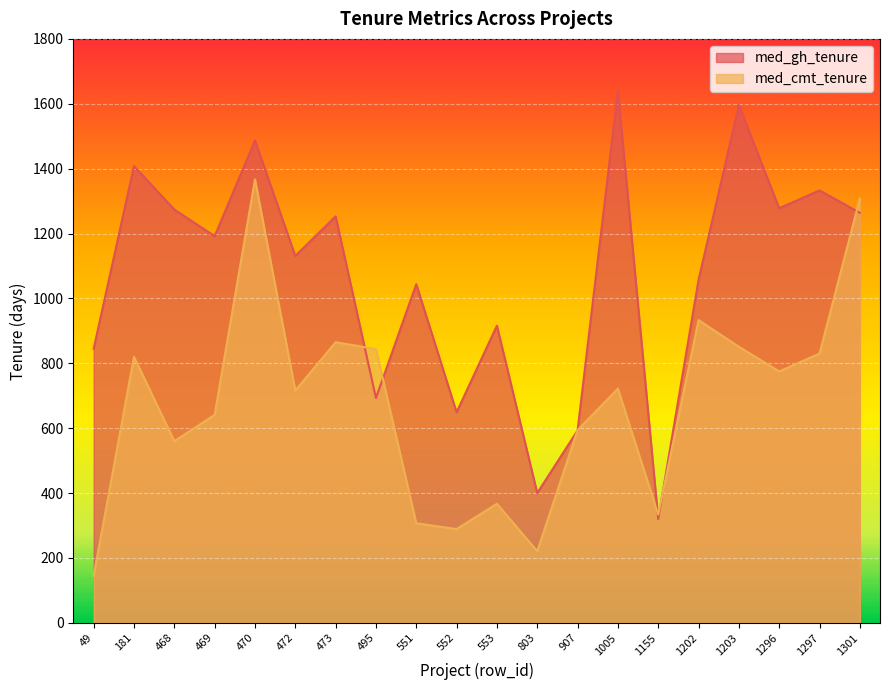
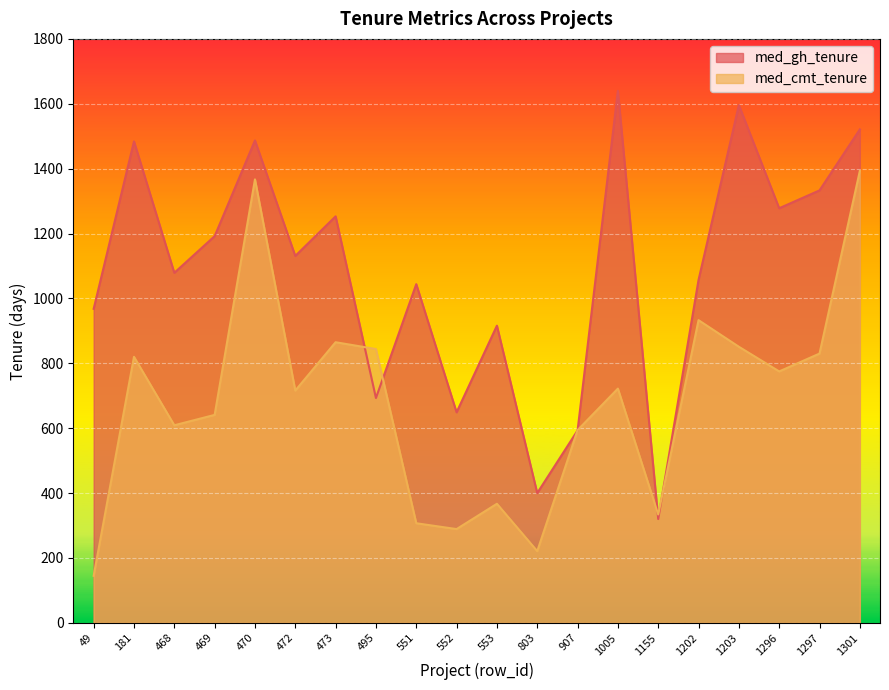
med_gh_tenure, 49: 850 -> 970
med_gh_tenure, 181: 1410 -> 1480
med_gh_tenure, 468: 1270 -> 1080
med_cmt_tenure, 468: 560 -> 610
med_gh_tenure, 1301: 1260 -> 1520
med_cmt_tenure, 1301: 1310 -> 1390
